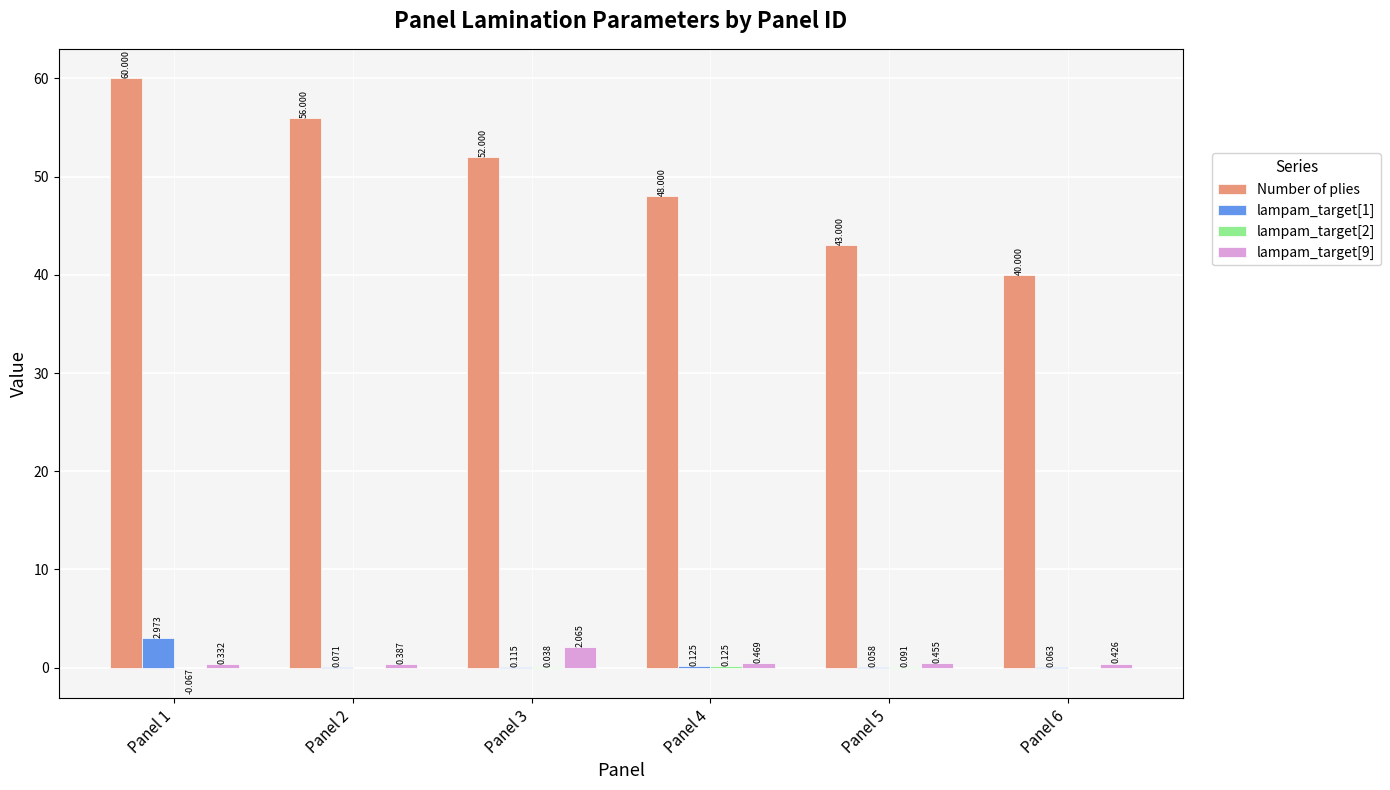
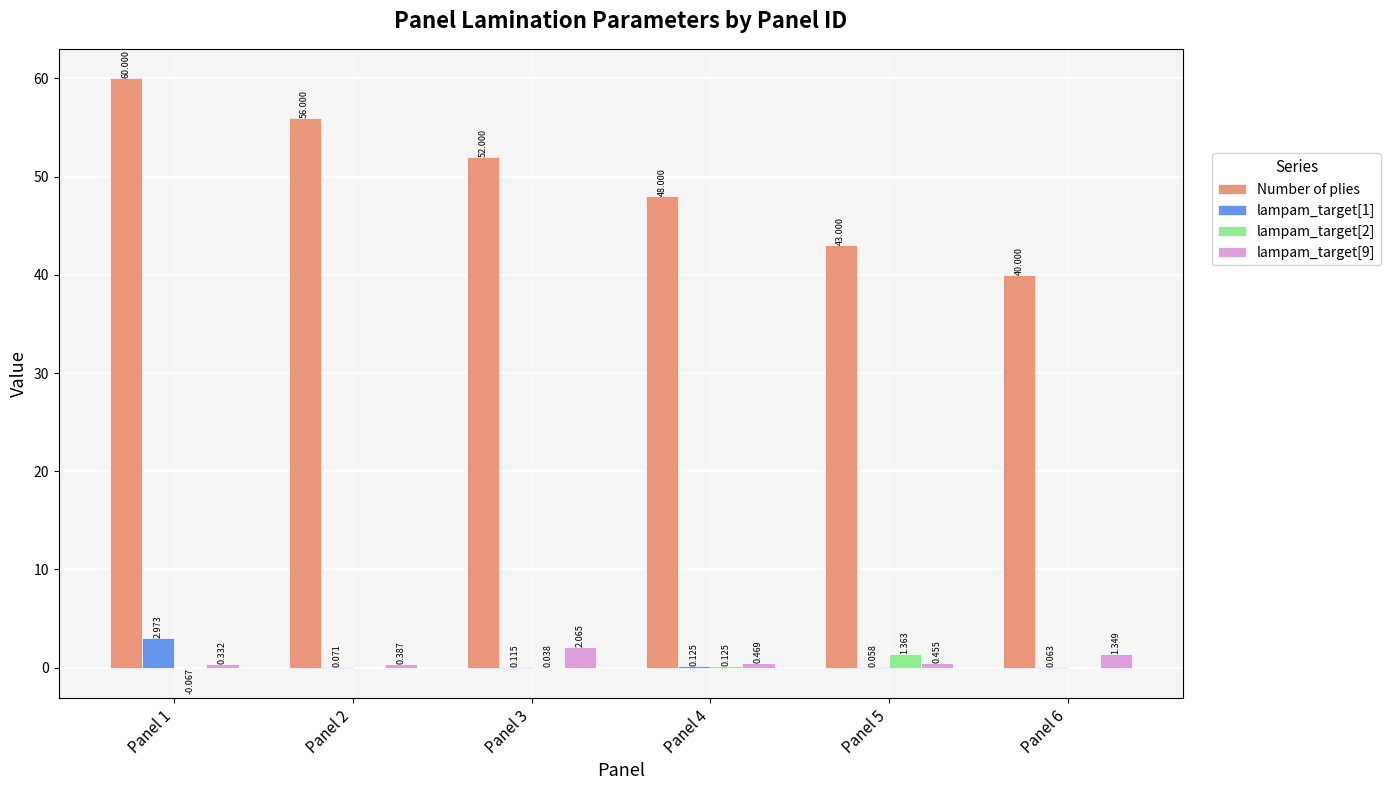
lampam_target[2], Panel 5: 0.091 -> 1.363
lampam_target[9], Panel 6: 0.426 -> 1.349
